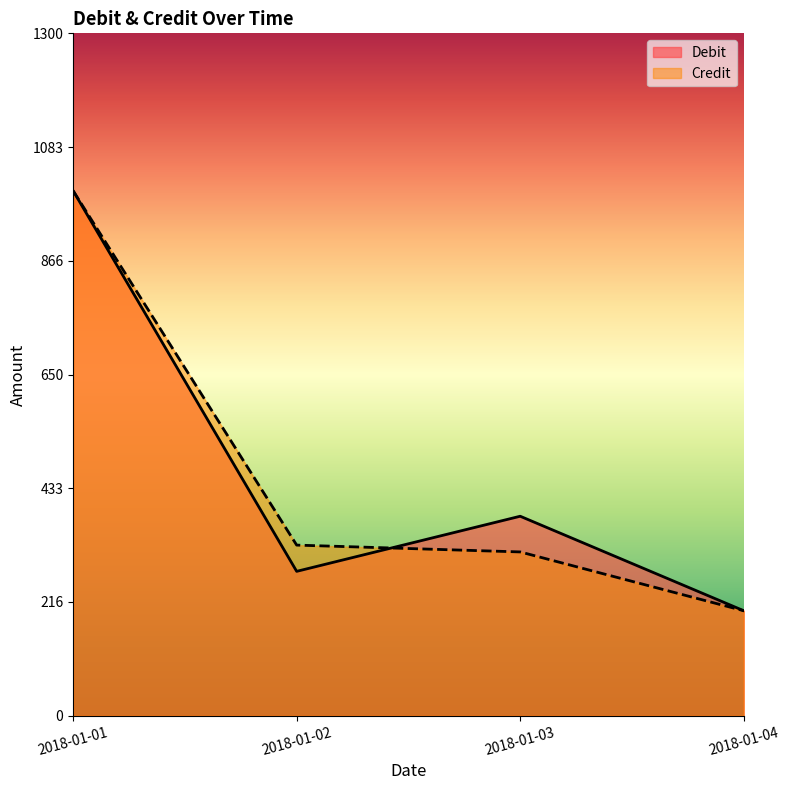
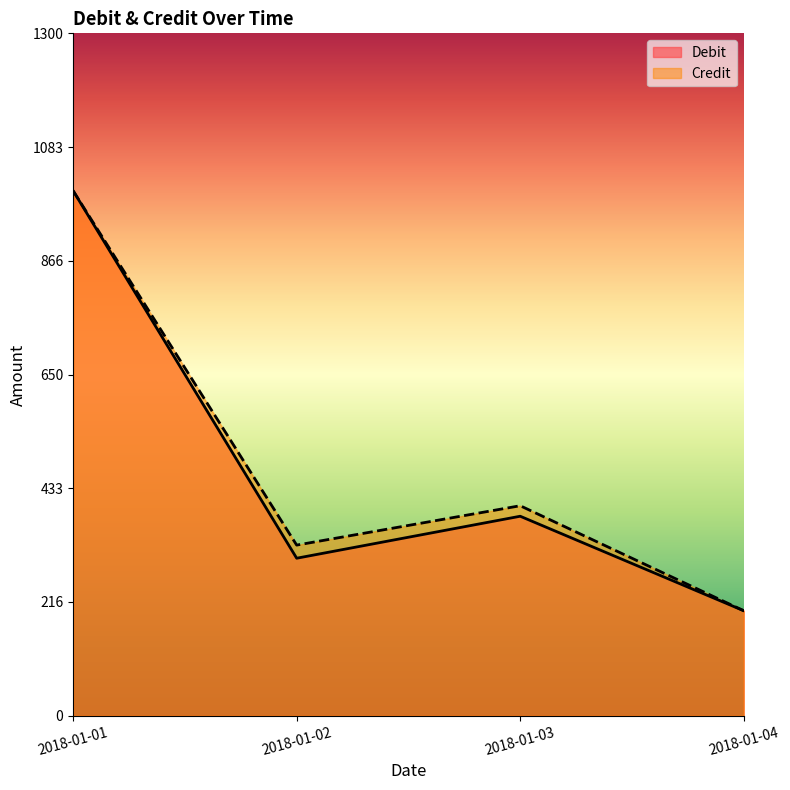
Debit, 2018-01-02: 280 -> 300
Credit, 2018-01-03: 310 -> 400
